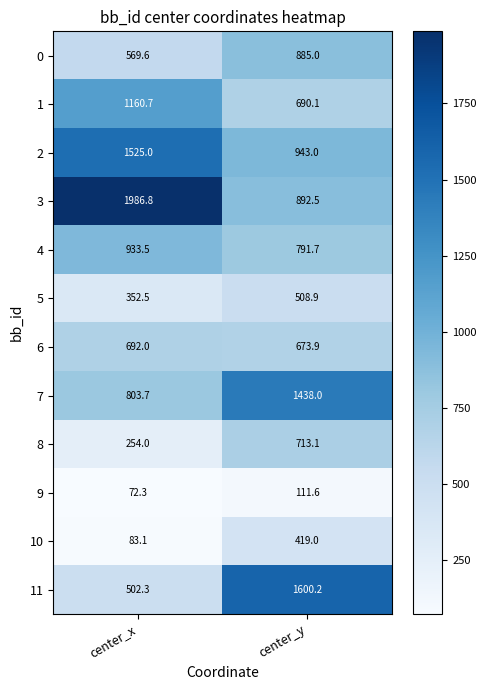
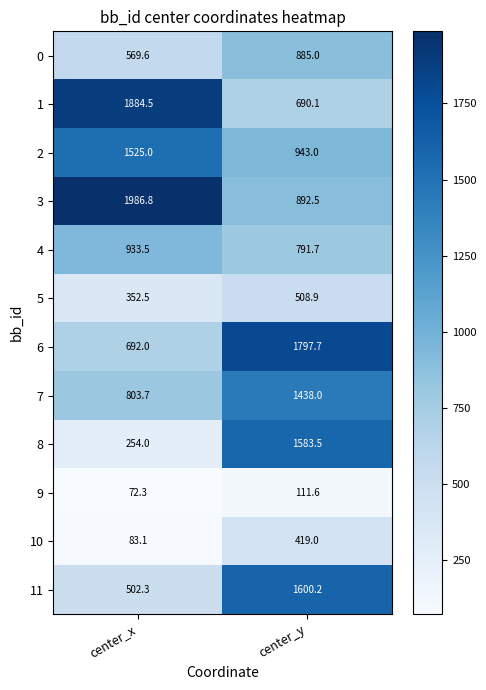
1, center_x: 1160.7 -> 1884.5
6, center_y: 673.9 -> 1797.7
8, center_y: 713.1 -> 1583.5
